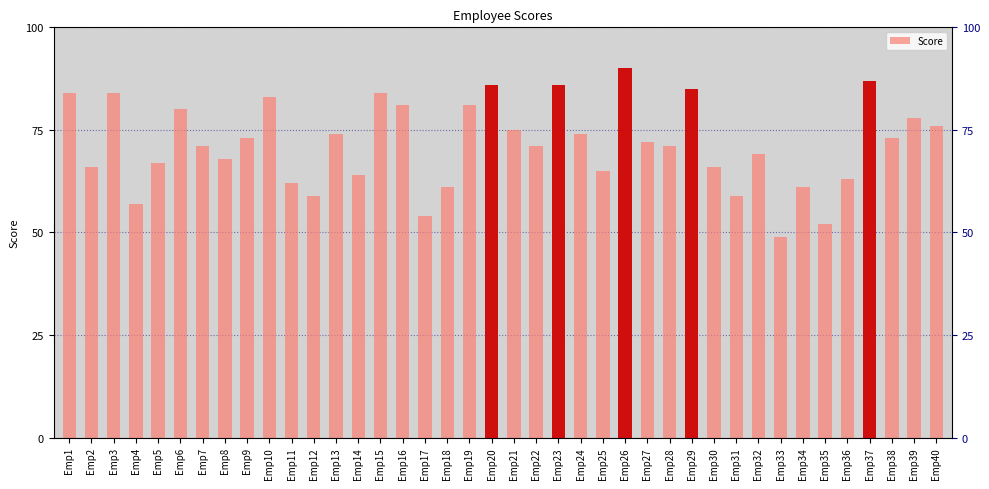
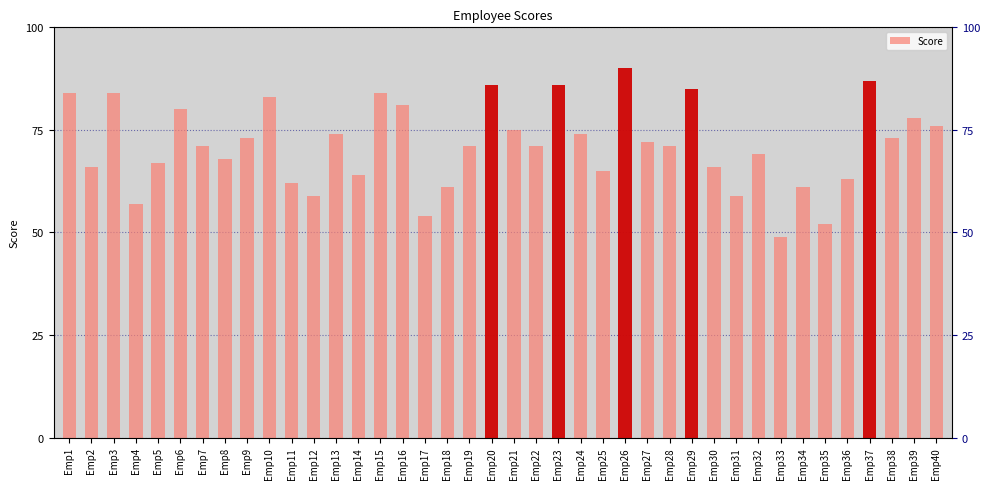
Score, Emp19: 81 -> 71
